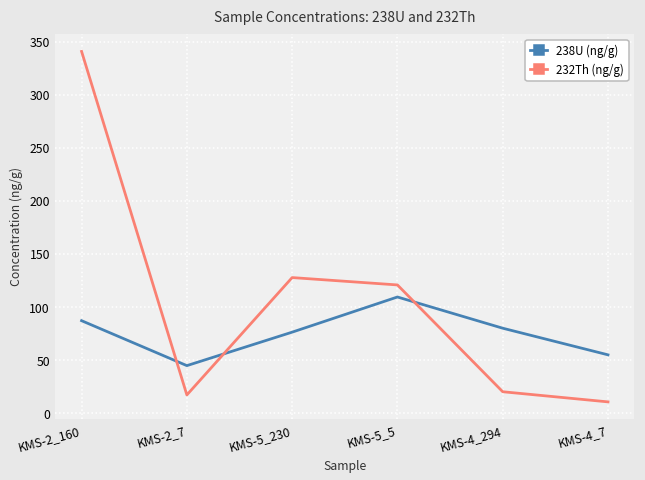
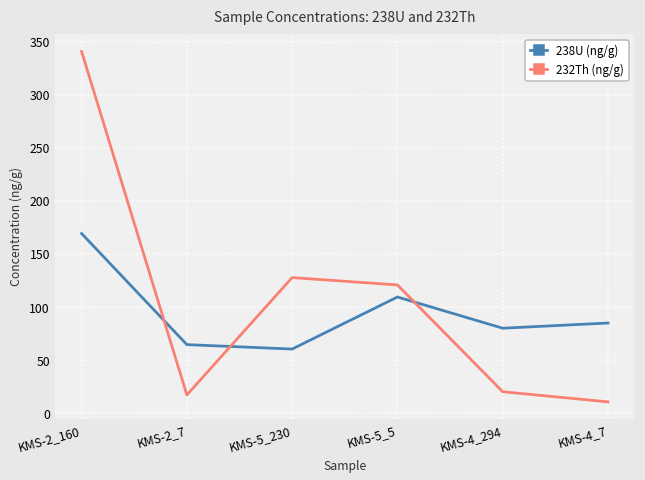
238U (ng/g), KMS-2_160: 90 -> 170
238U (ng/g), KMS-2_7: 50 -> 60
238U (ng/g), KMS-5_230: 80 -> 60
238U (ng/g), KMS-4_7: 60 -> 90
